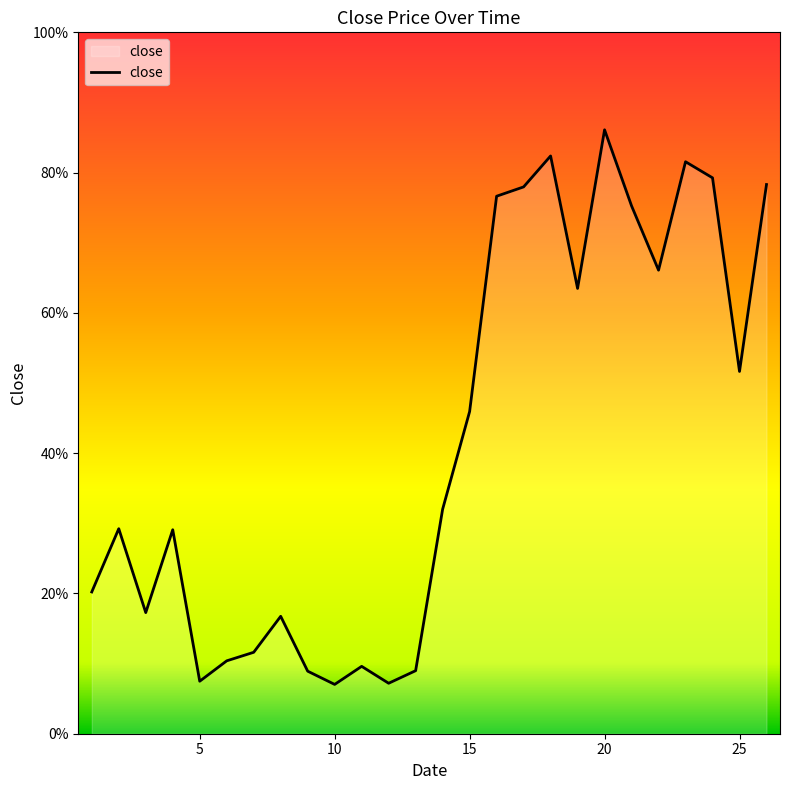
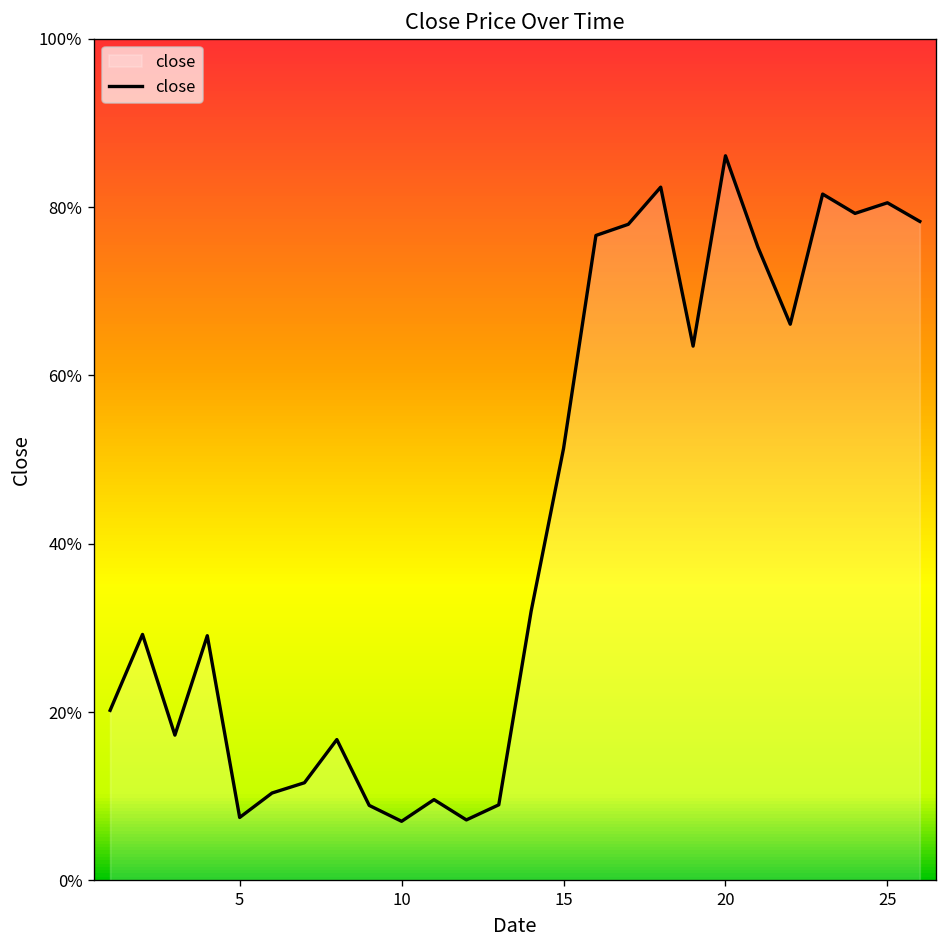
15: 46% -> 51%
25: 52% -> 81%
